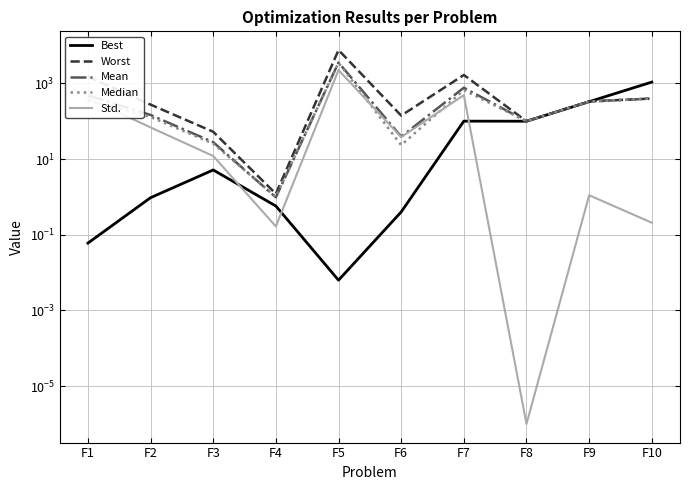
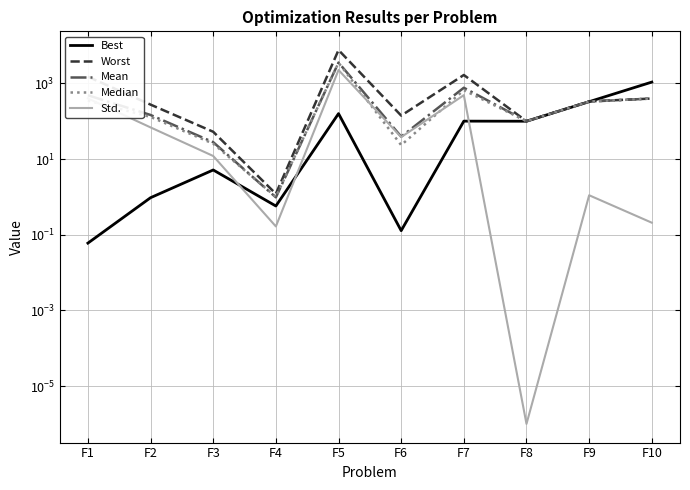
Best, F5: 0.006 -> 160
Best, F6: 0.4 -> 0.13
